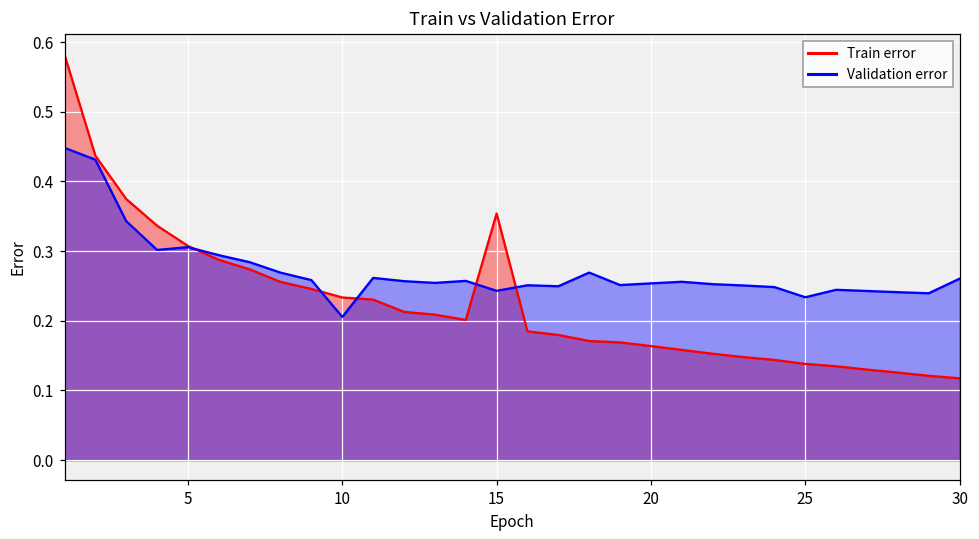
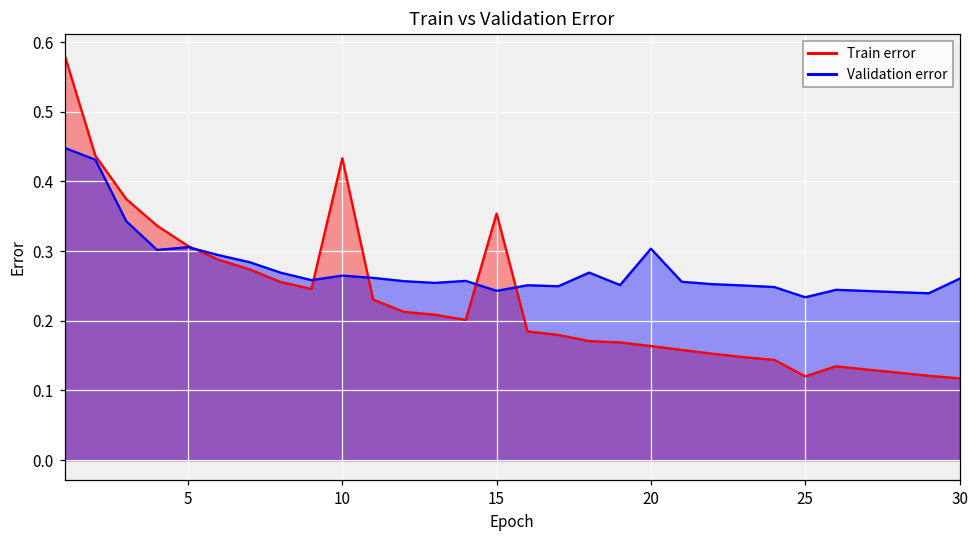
Train error, 10: 0.23 -> 0.43
Validation error, 10: 0.21 -> 0.26
Validation error, 20: 0.25 -> 0.30
Train error, 25: 0.14 -> 0.12
